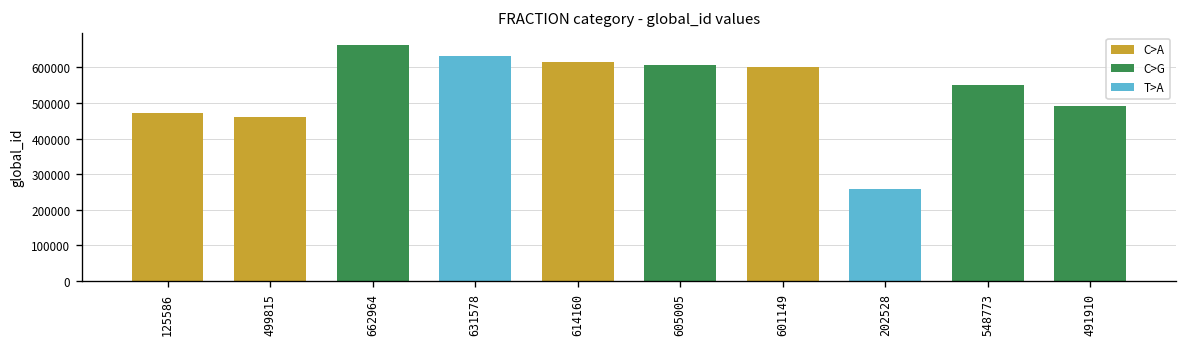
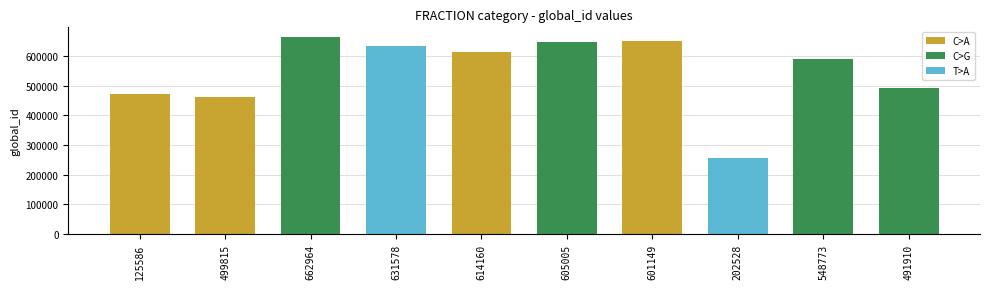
605005: 610000 -> 650000
601149: 600000 -> 650000
548773: 550000 -> 590000
